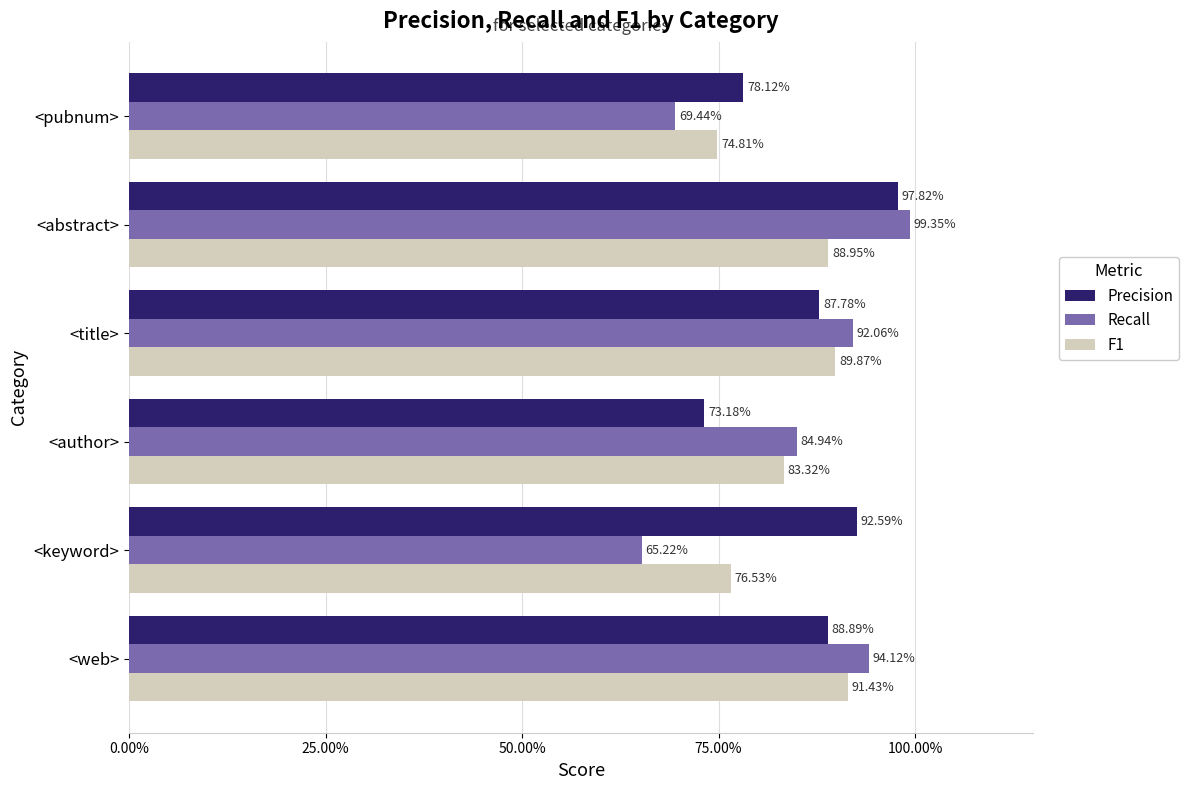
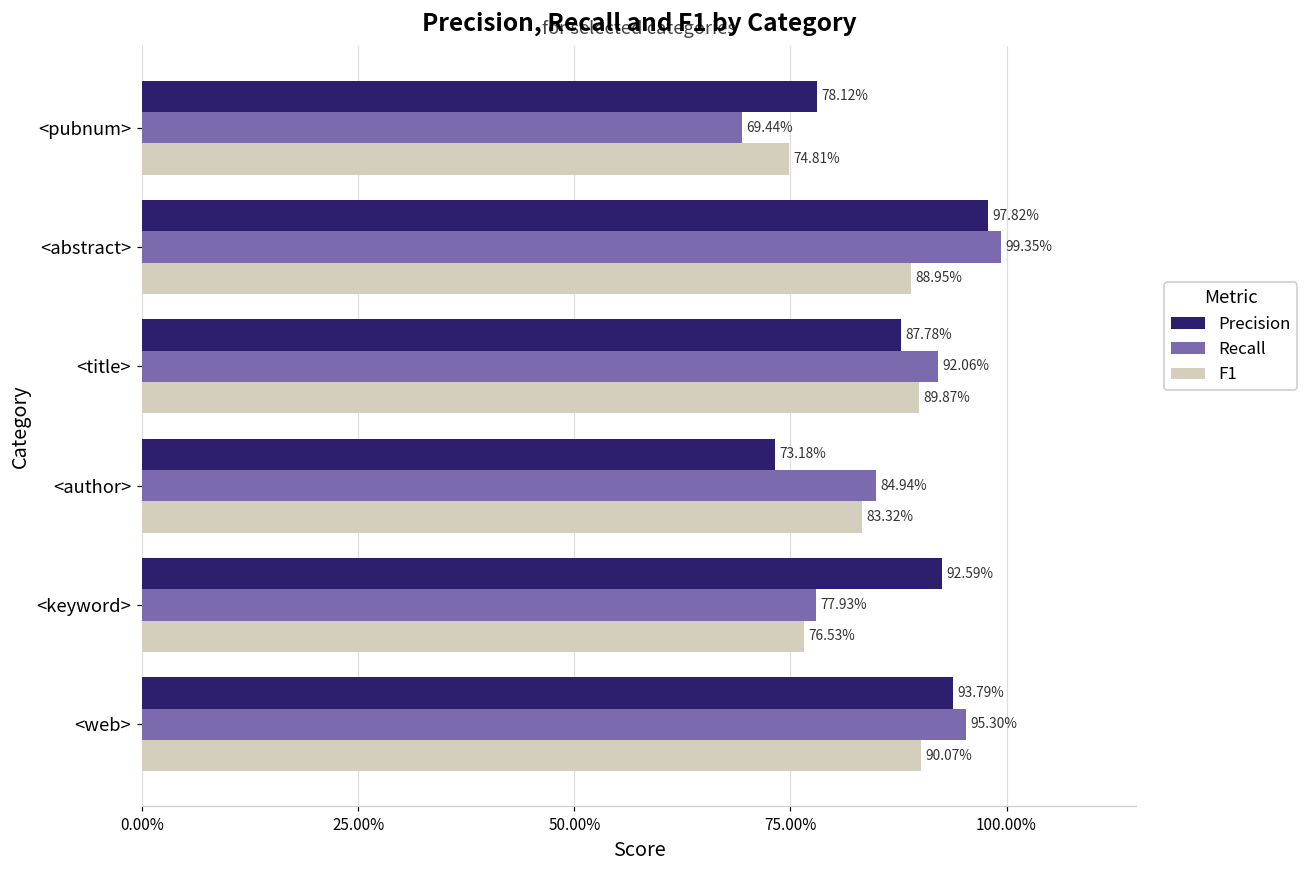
Recall, <keyword>: 65.22% -> 77.93%
Precision, <web>: 88.89% -> 93.79%
Recall, <web>: 94.12% -> 95.30%
F1, <web>: 91.43% -> 90.07%
